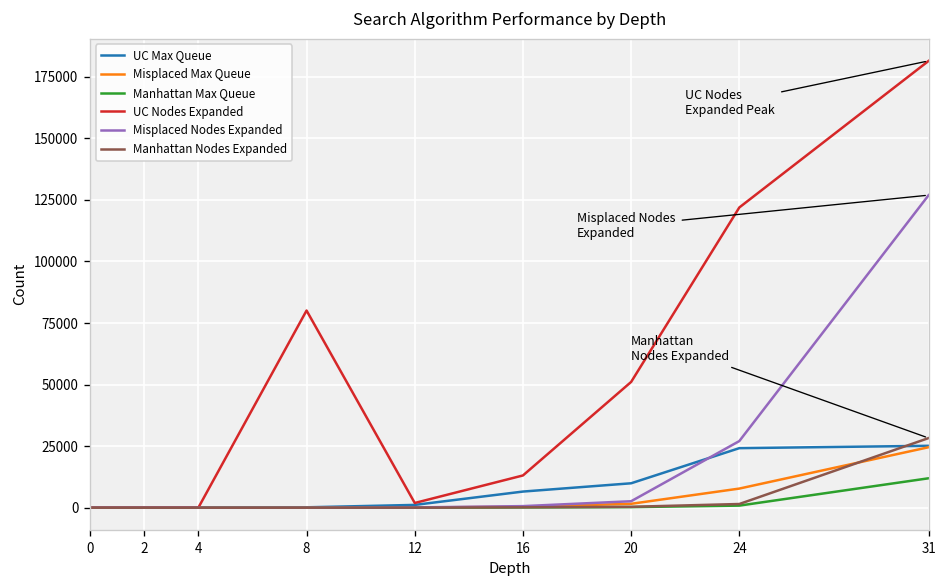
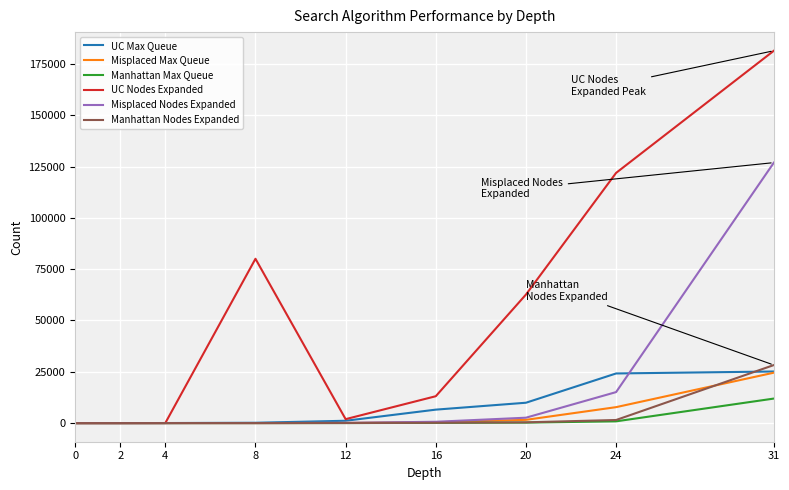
UC Nodes Expanded, 20: 51000 -> 63000
Misplaced Nodes Expanded, 24: 27000 -> 15000
